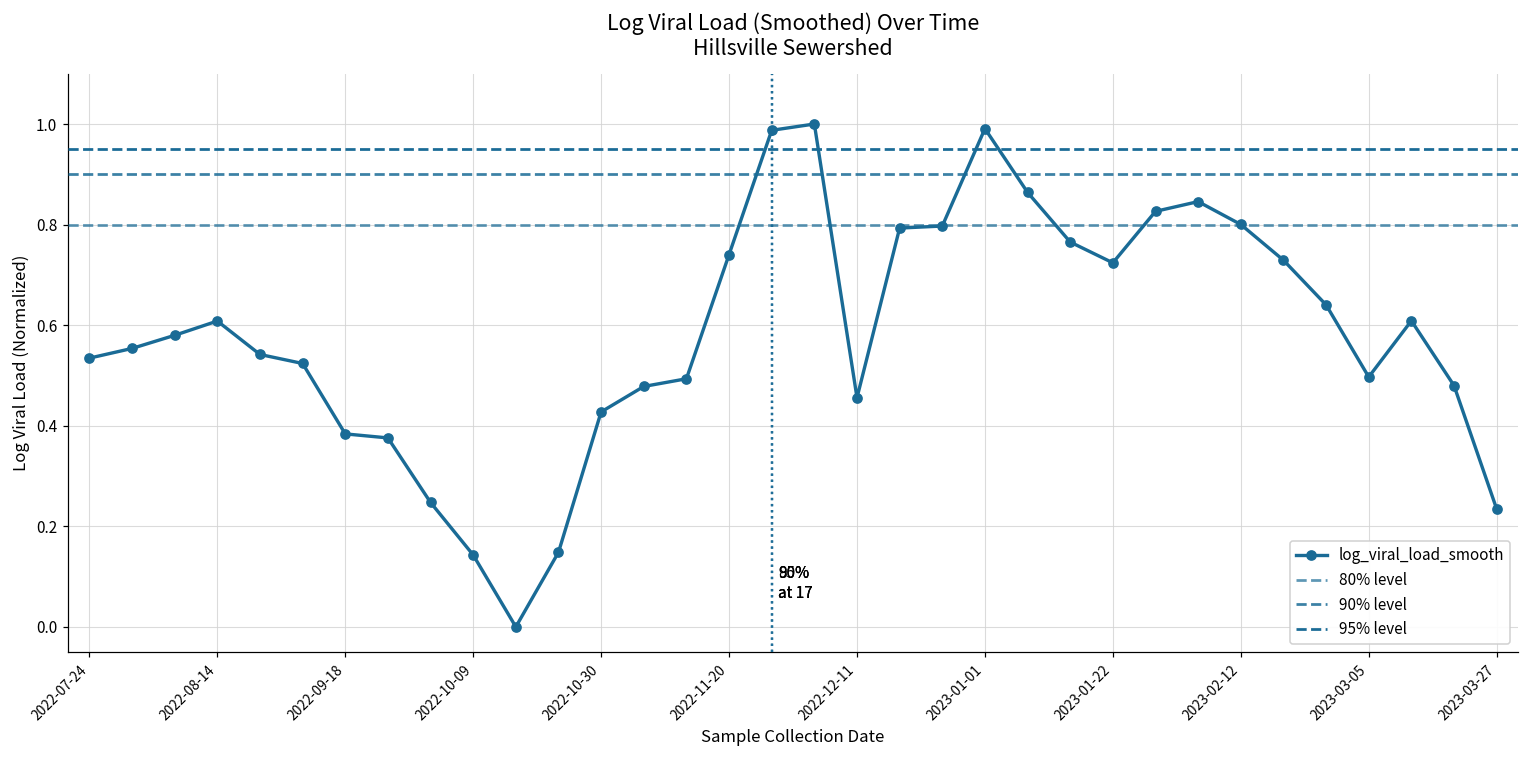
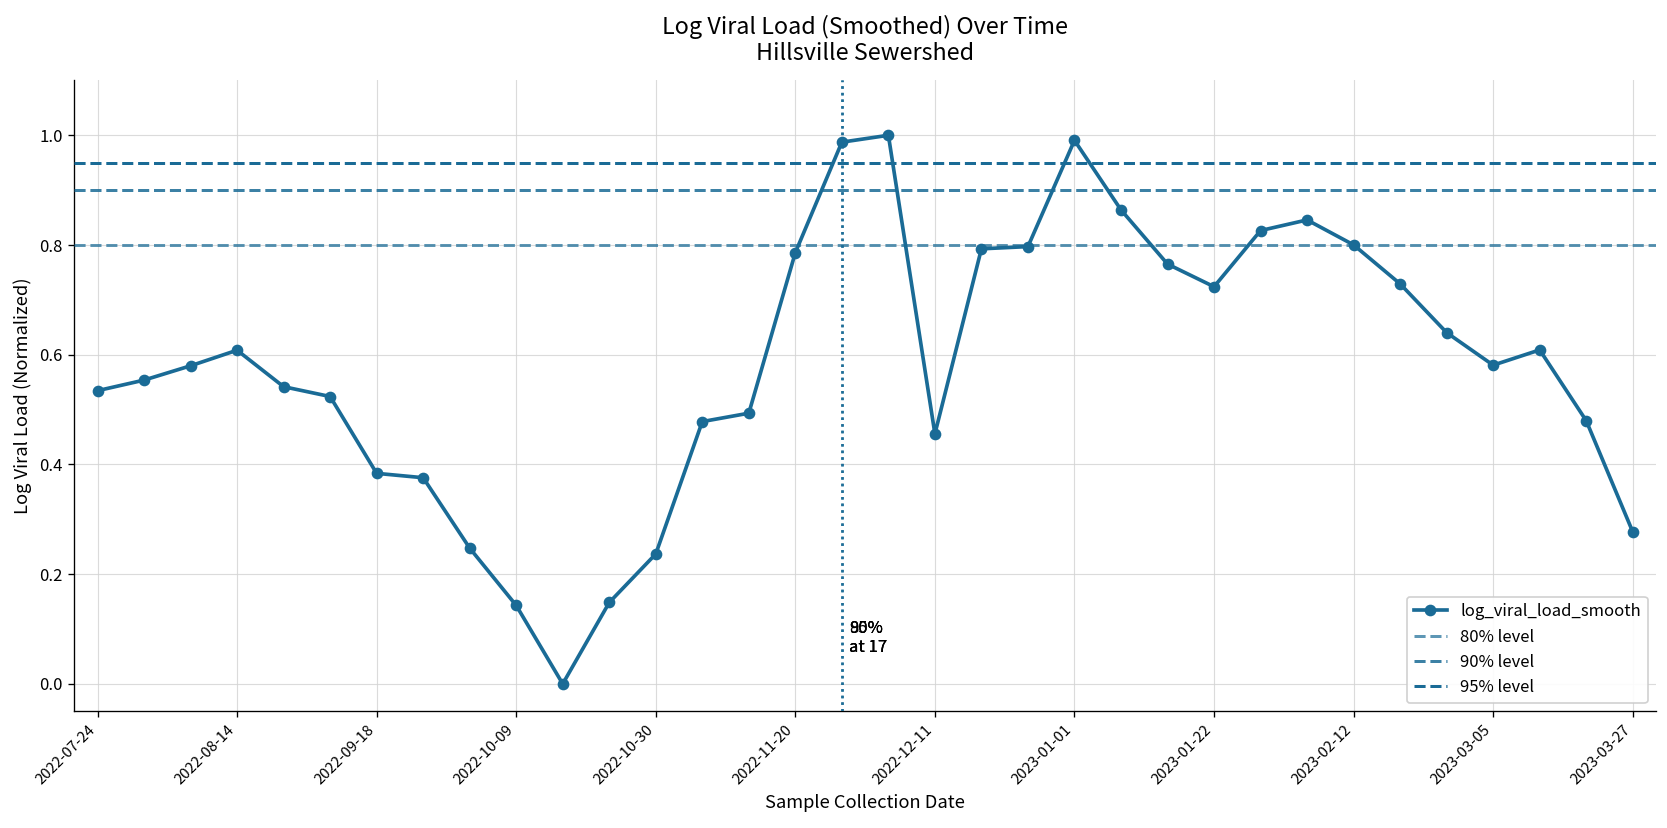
2022-10-30: 0.43 -> 0.24
2022-11-20: 0.74 -> 0.79
2023-03-05: 0.50 -> 0.58
2023-03-27: 0.23 -> 0.28
